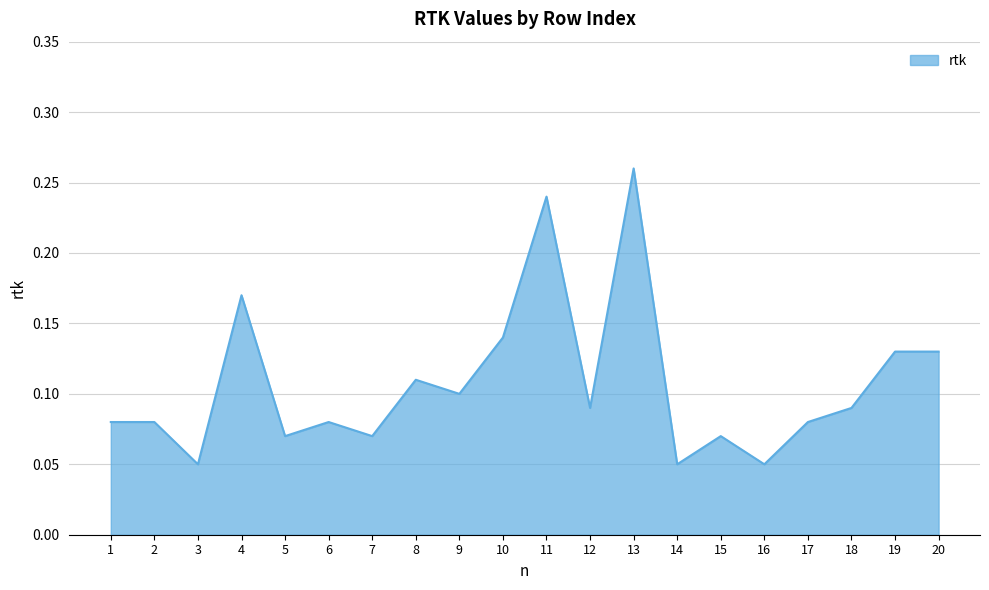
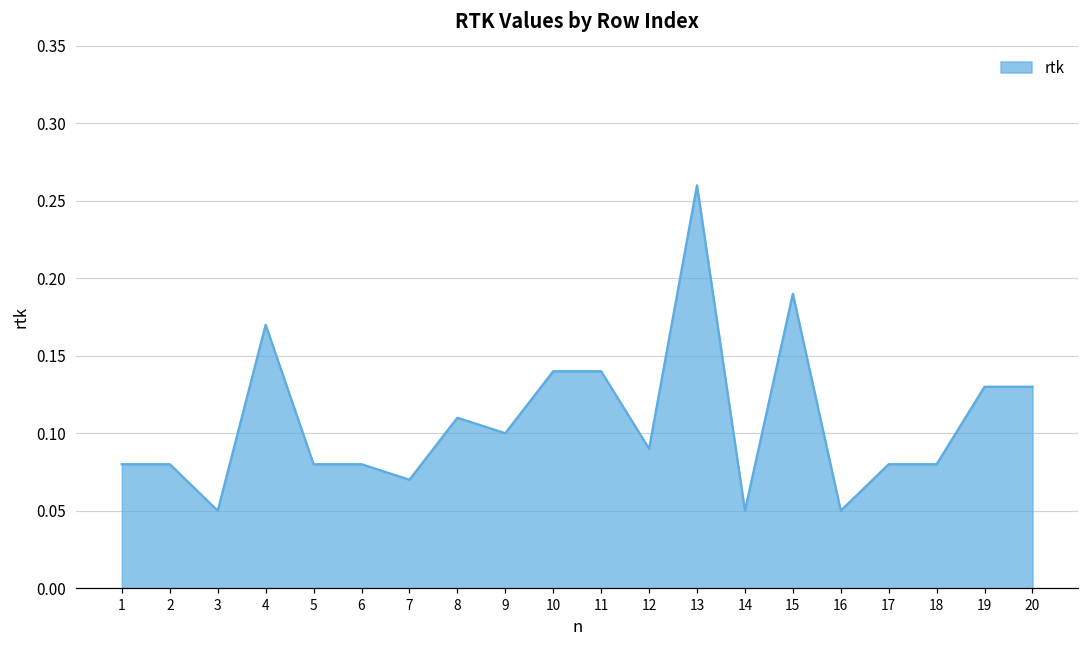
5: 0.07 -> 0.08
11: 0.24 -> 0.14
15: 0.07 -> 0.19
18: 0.09 -> 0.08
